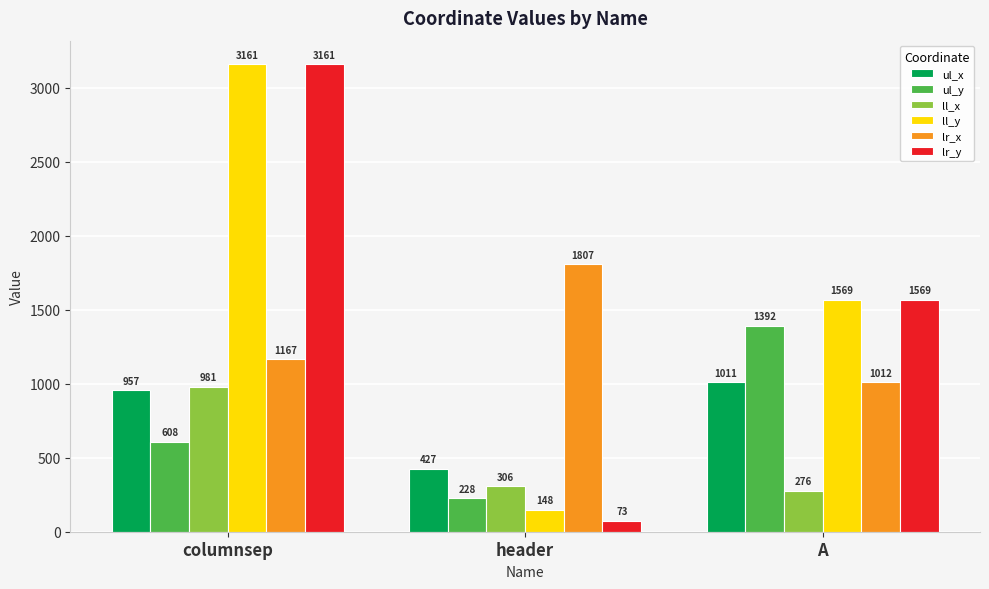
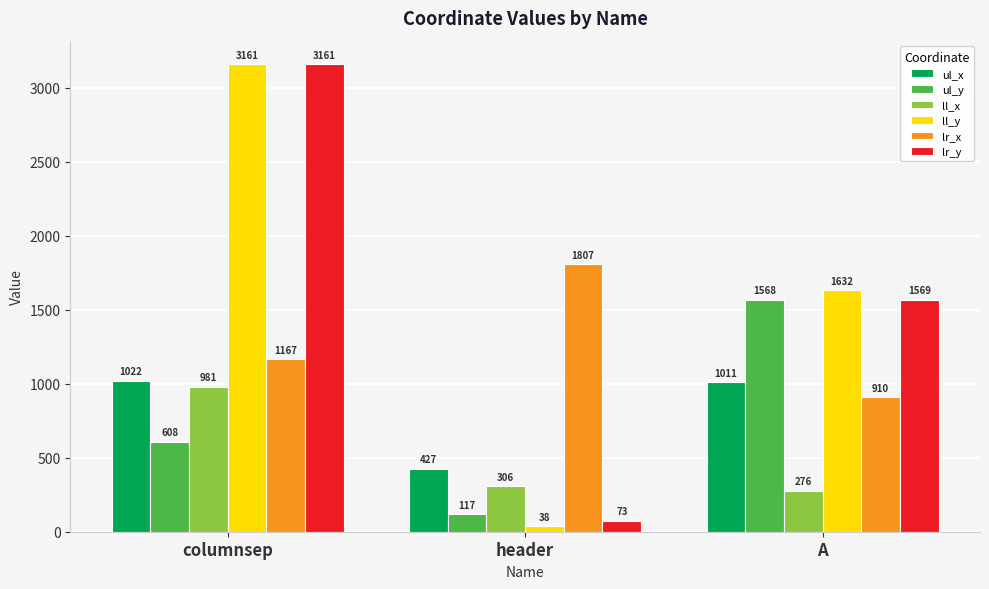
ul_x, columnsep: 957 -> 1022
ul_y, header: 228 -> 117
ll_y, header: 148 -> 38
ul_y, A: 1392 -> 1568
ll_y, A: 1569 -> 1632
lr_x, A: 1012 -> 910
